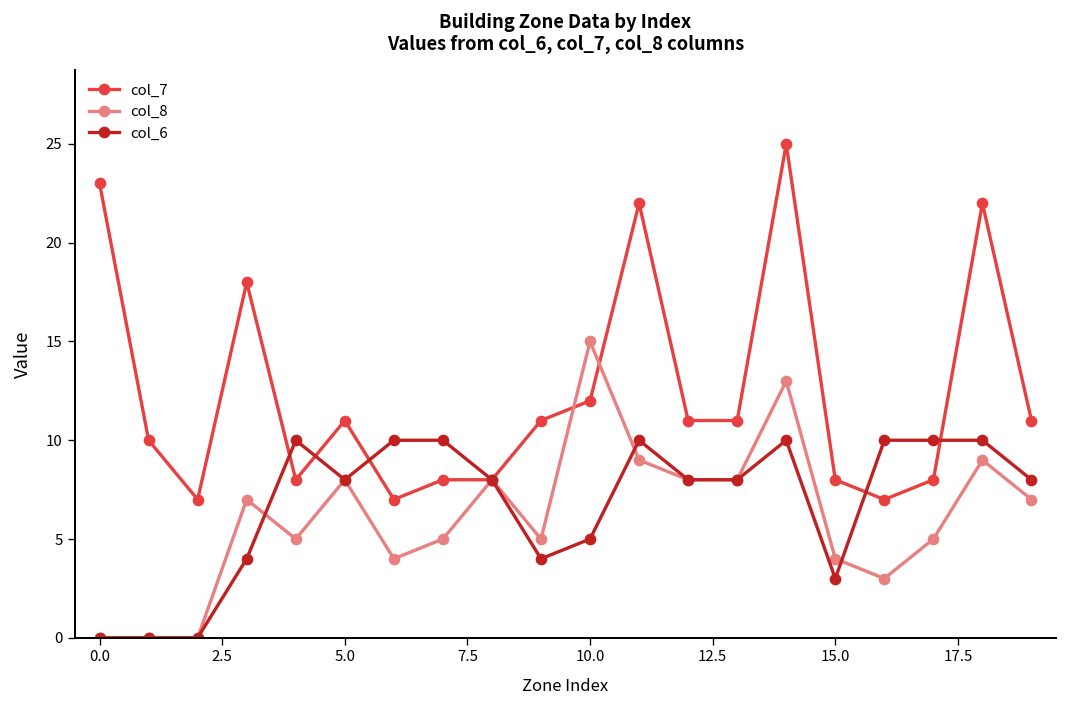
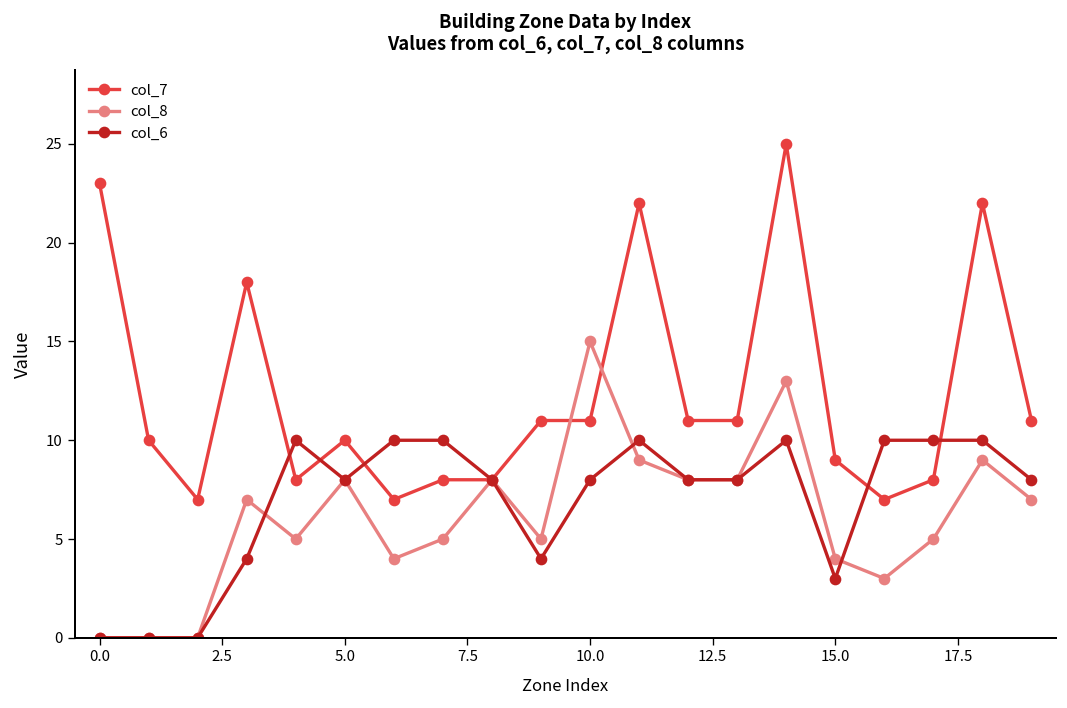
col_7, 5.0: 11 -> 10
col_7, 10.0: 12 -> 11
col_6, 10.0: 5 -> 8
col_7, 15.0: 8 -> 9
